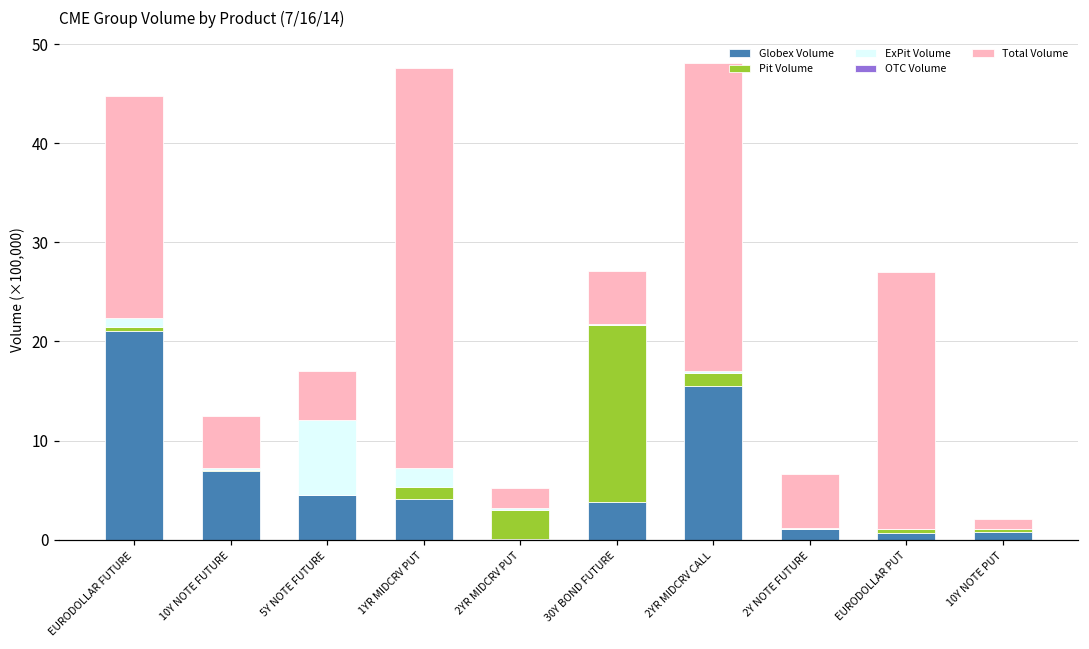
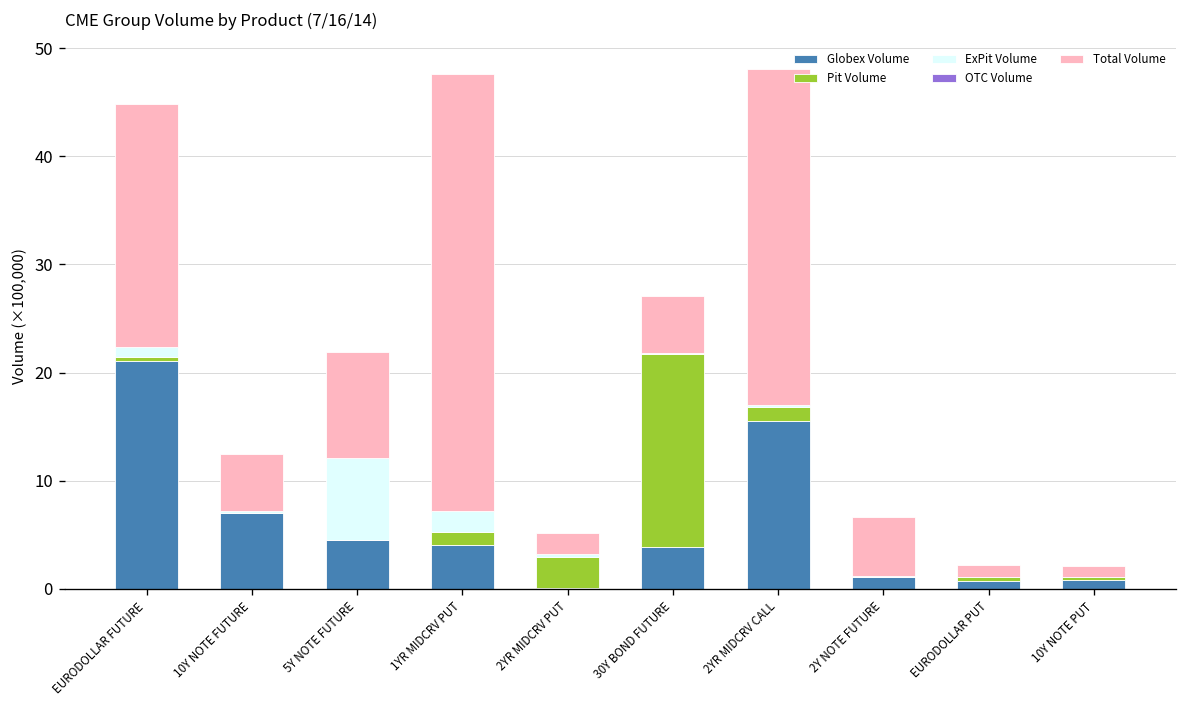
Total Volume, 5Y NOTE FUTURE: 5 -> 10
Total Volume, EURODOLLAR PUT: 26 -> 1
